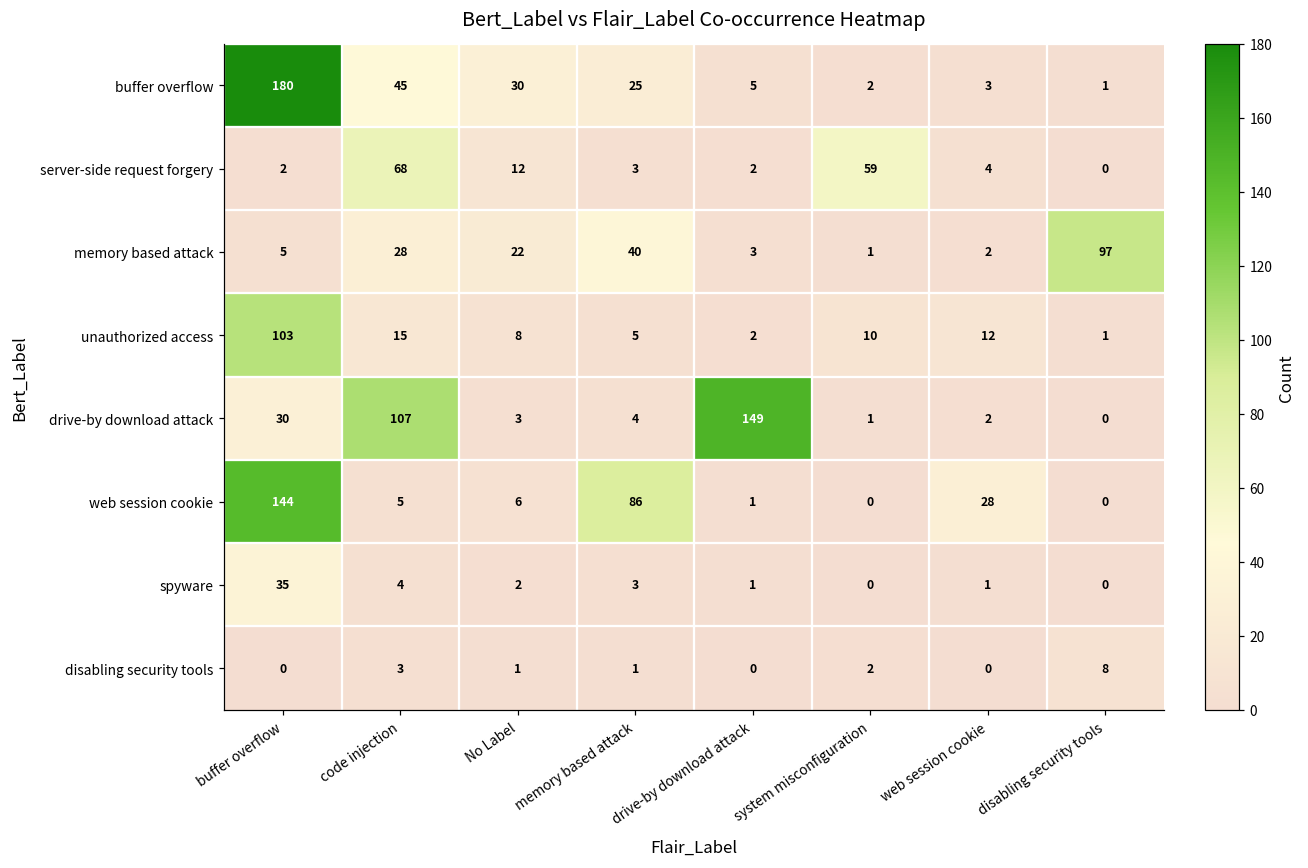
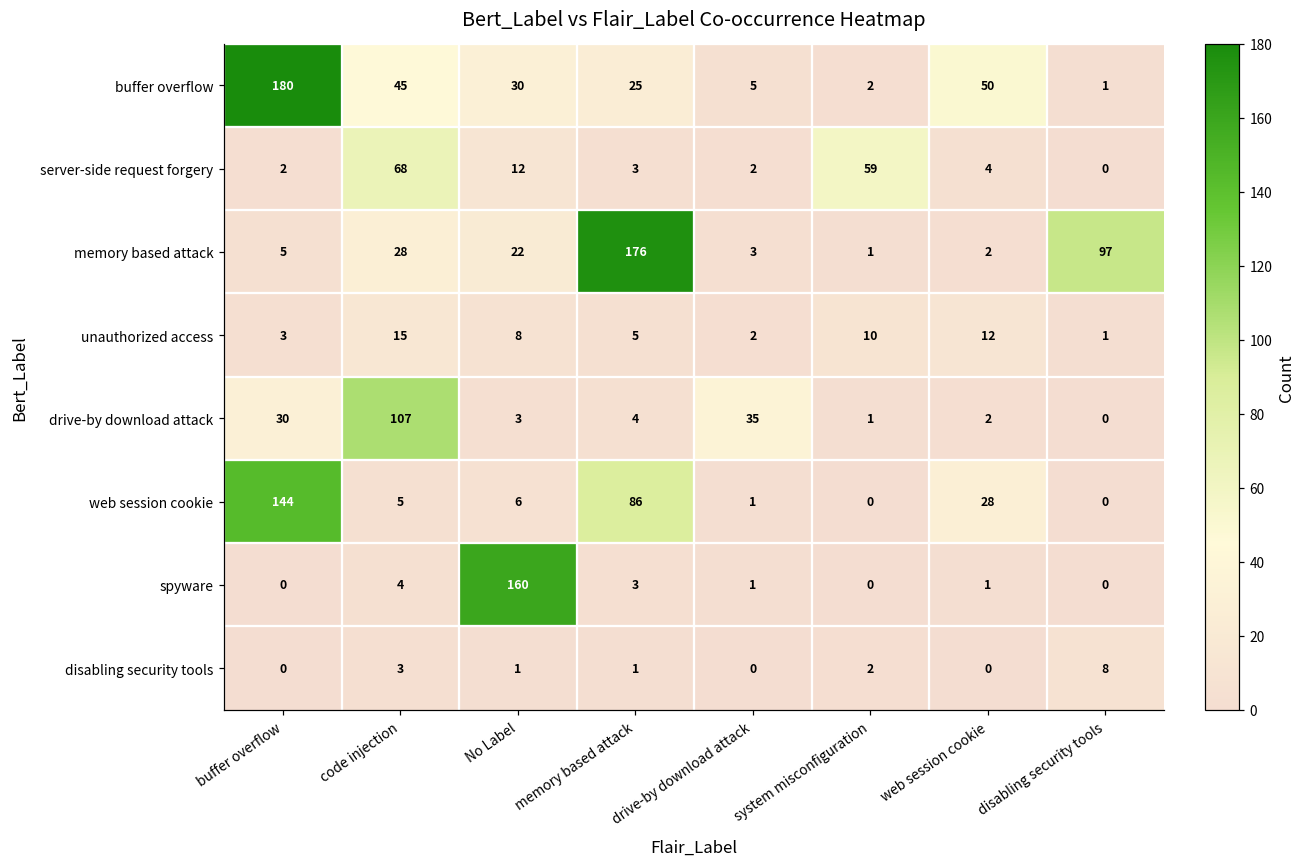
buffer overflow, web session cookie: 3 -> 50
memory based attack, memory based attack: 40 -> 176
unauthorized access, buffer overflow: 103 -> 3
drive-by download attack, drive-by download attack: 149 -> 35
spyware, buffer overflow: 35 -> 0
spyware, No Label: 2 -> 160
